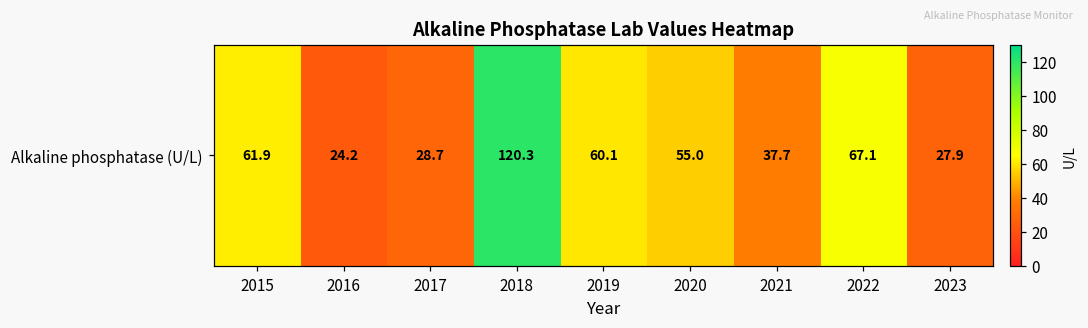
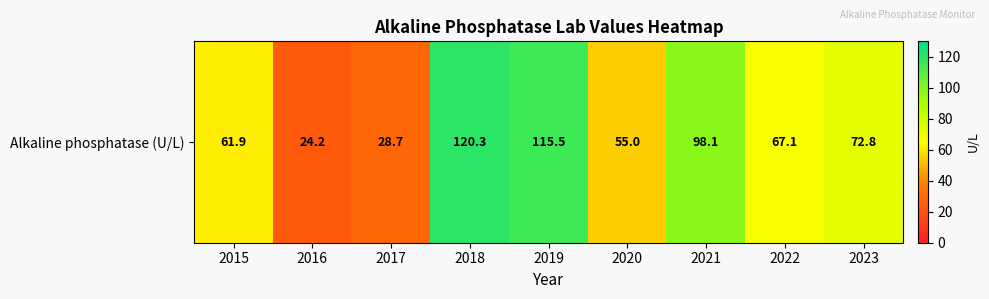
Alkaline phosphatase (U/L), 2019: 60.1 -> 115.5
Alkaline phosphatase (U/L), 2021: 37.7 -> 98.1
Alkaline phosphatase (U/L), 2023: 27.9 -> 72.8
